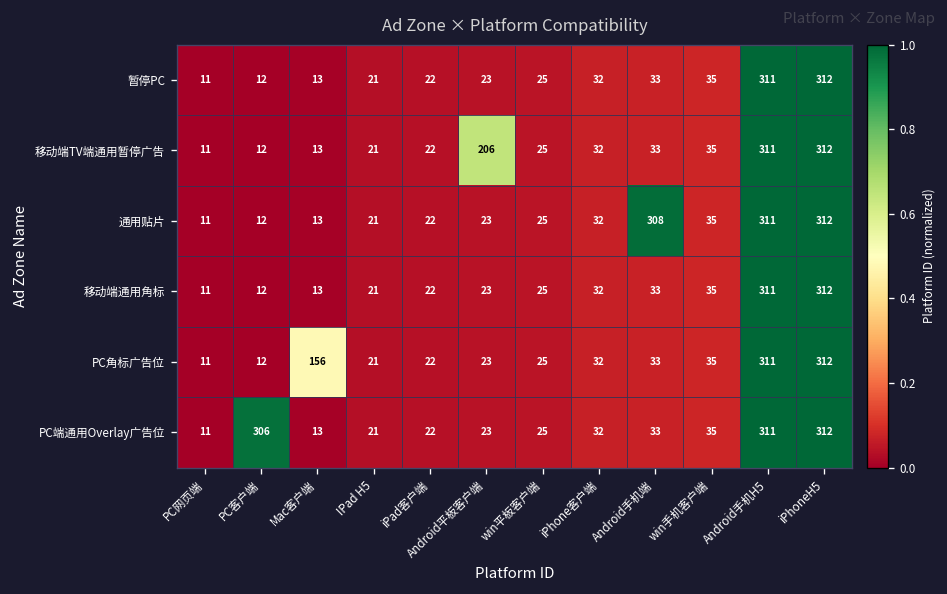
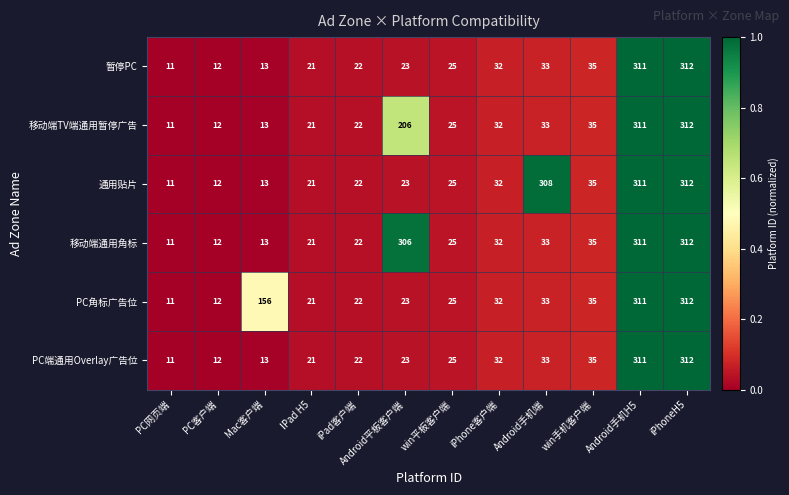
移动端通用角标, Android平板客户端: 23 -> 306
PC端通用Overlay广告位, PC客户端: 306 -> 12
